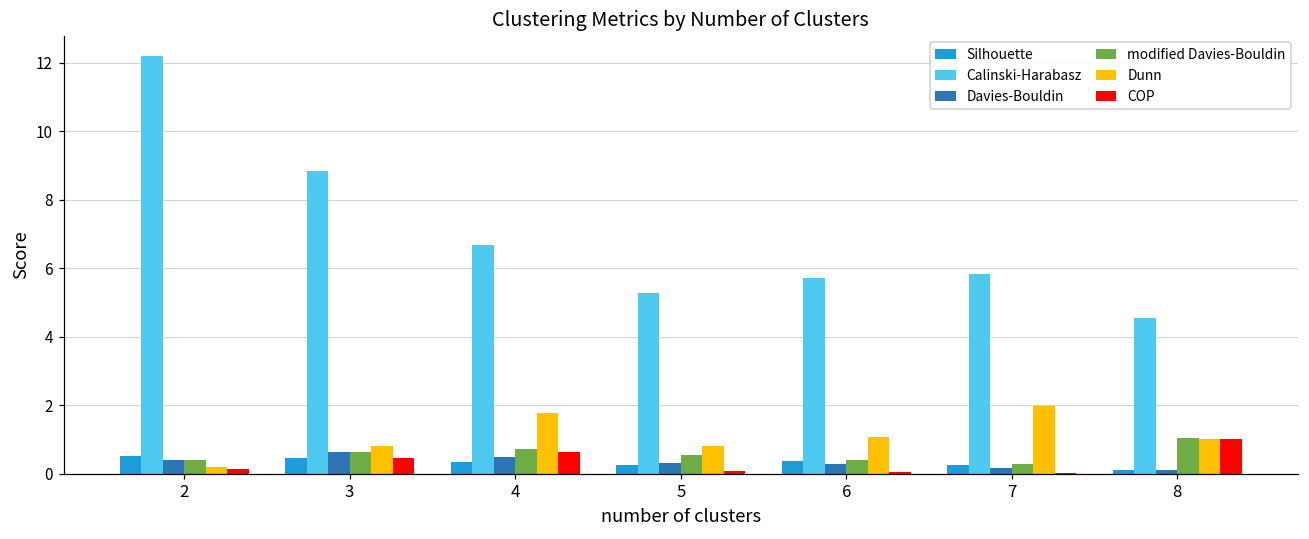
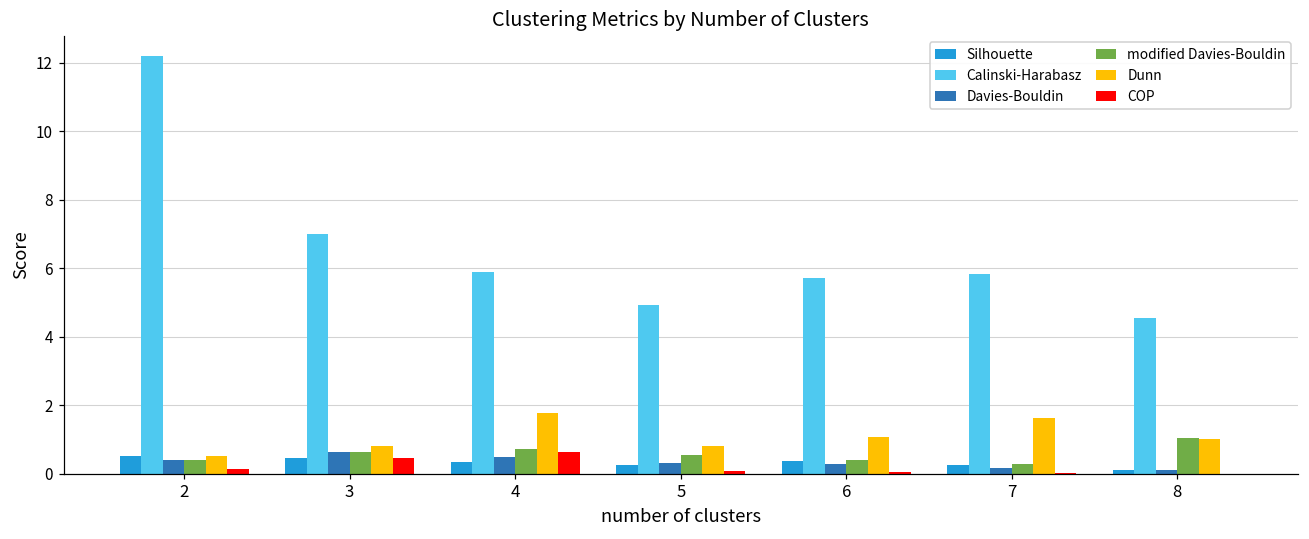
Dunn, 2: 0.2 -> 0.5
Calinski-Harabasz, 3: 8.8 -> 7.0
Calinski-Harabasz, 4: 6.7 -> 5.9
Calinski-Harabasz, 5: 5.3 -> 4.9
Dunn, 7: 2.0 -> 1.6
COP, 8: 1.0 -> 0.0
